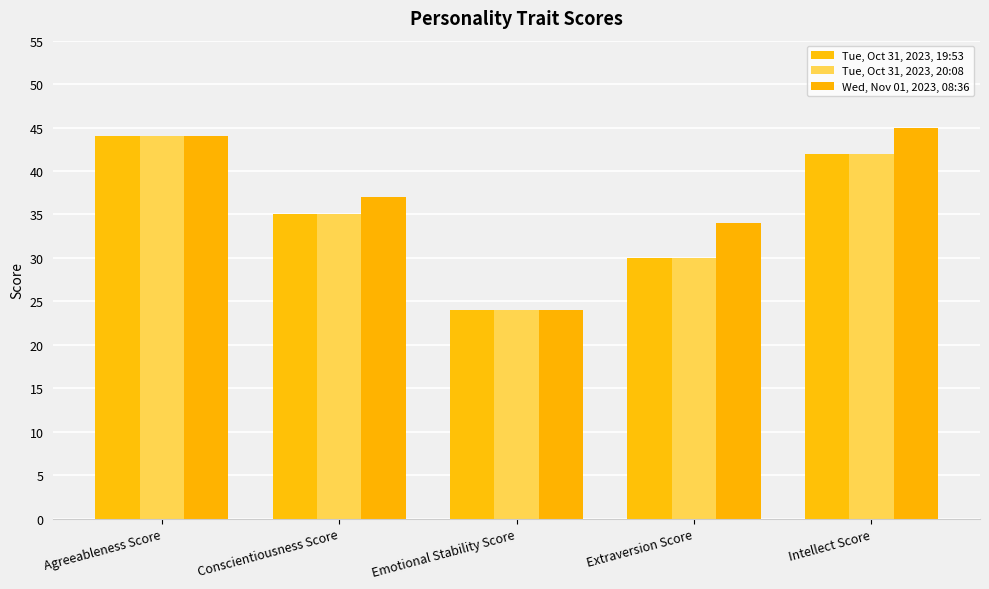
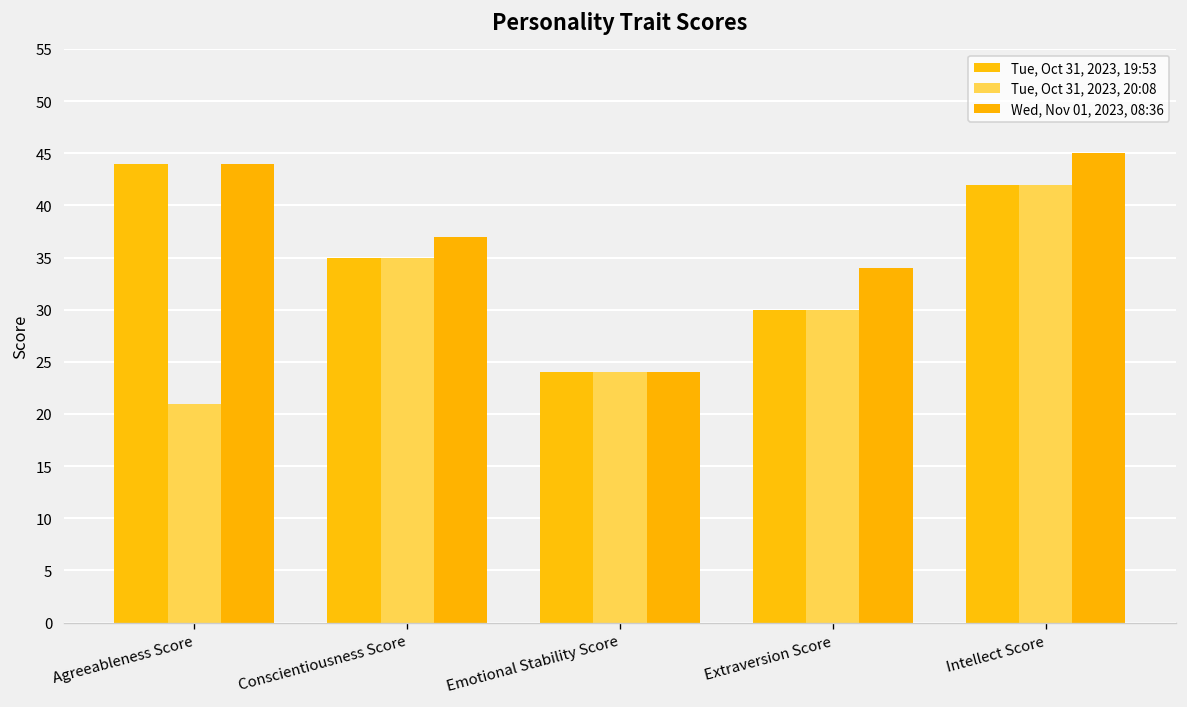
Tue, Oct 31, 2023, 20:08, Agreeableness Score: 44 -> 21
